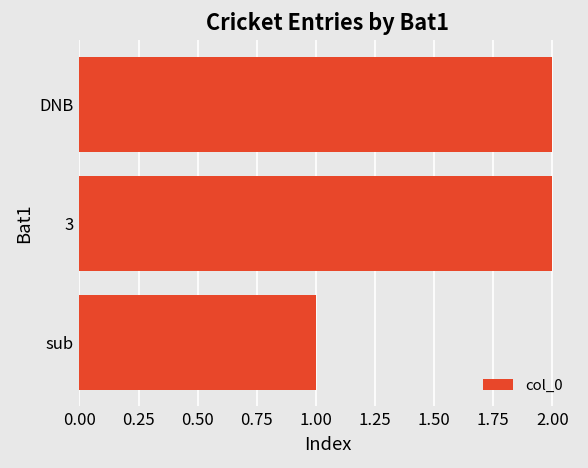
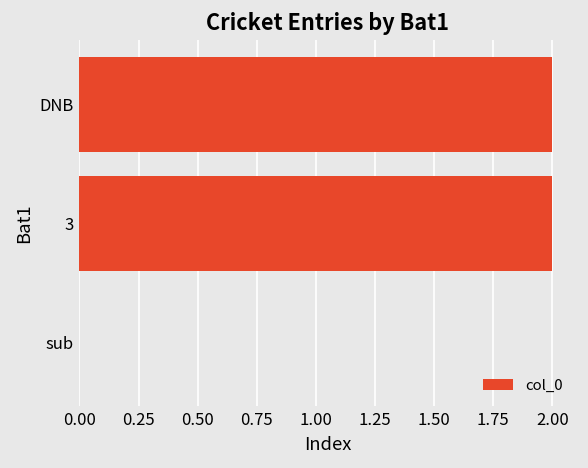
sub: 1 -> 0
